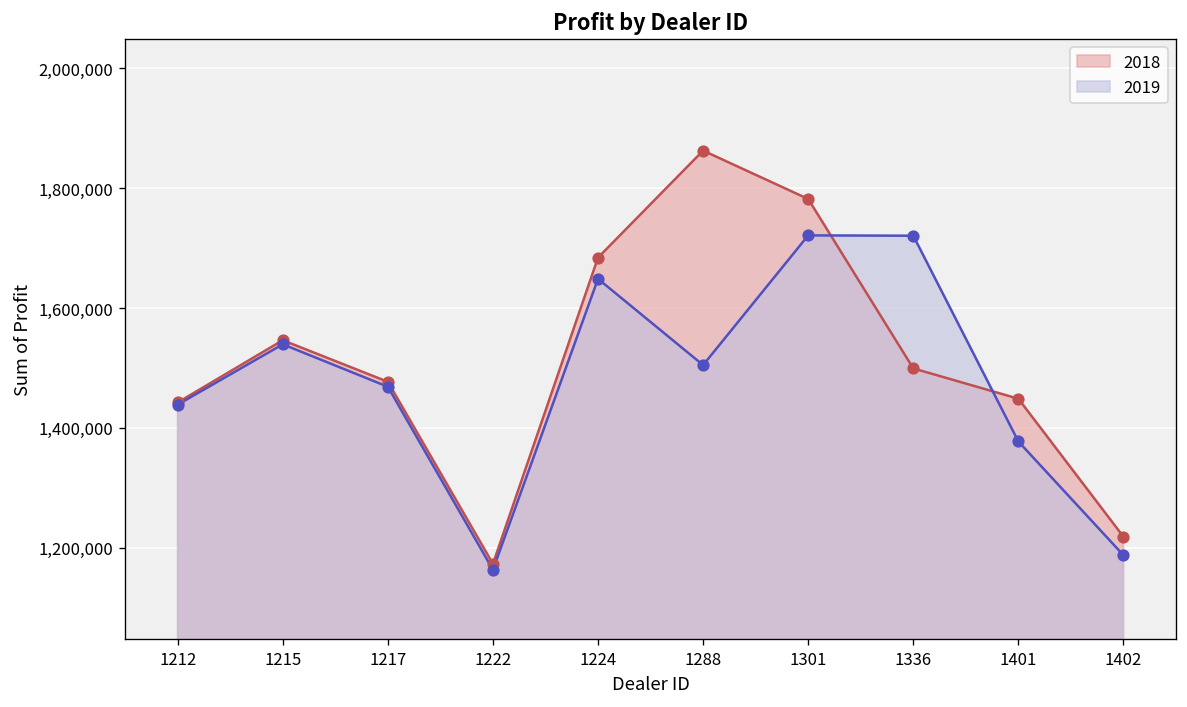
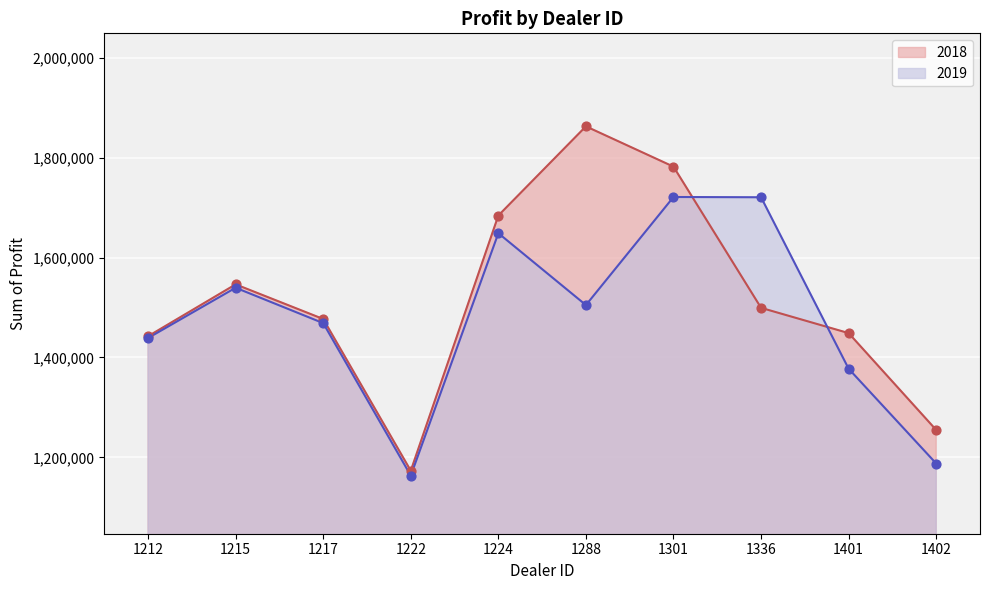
2018, 1402: 1,220,000 -> 1,250,000
